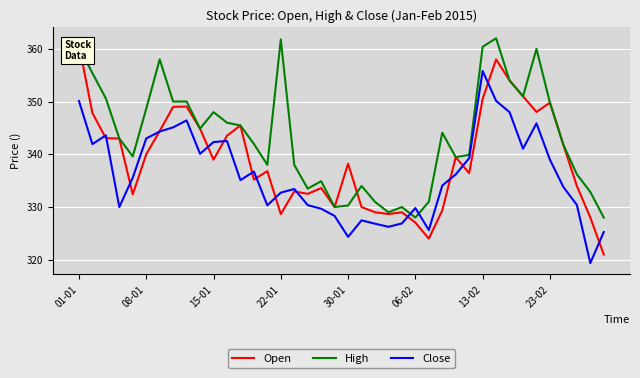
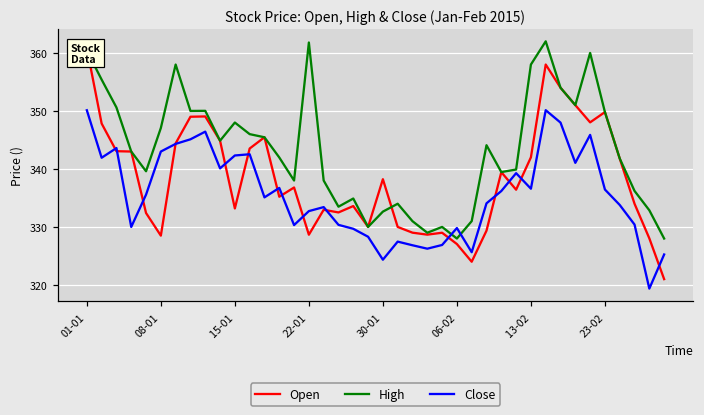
Open, 08-01: 340 -> 329
High, 08-01: 349 -> 347
Open, 15-01: 339 -> 333
High, 30-01: 330 -> 333
Open, 13-02: 351 -> 342
High, 13-02: 360 -> 358
Close, 13-02: 356 -> 337
Close, 23-02: 339 -> 336
